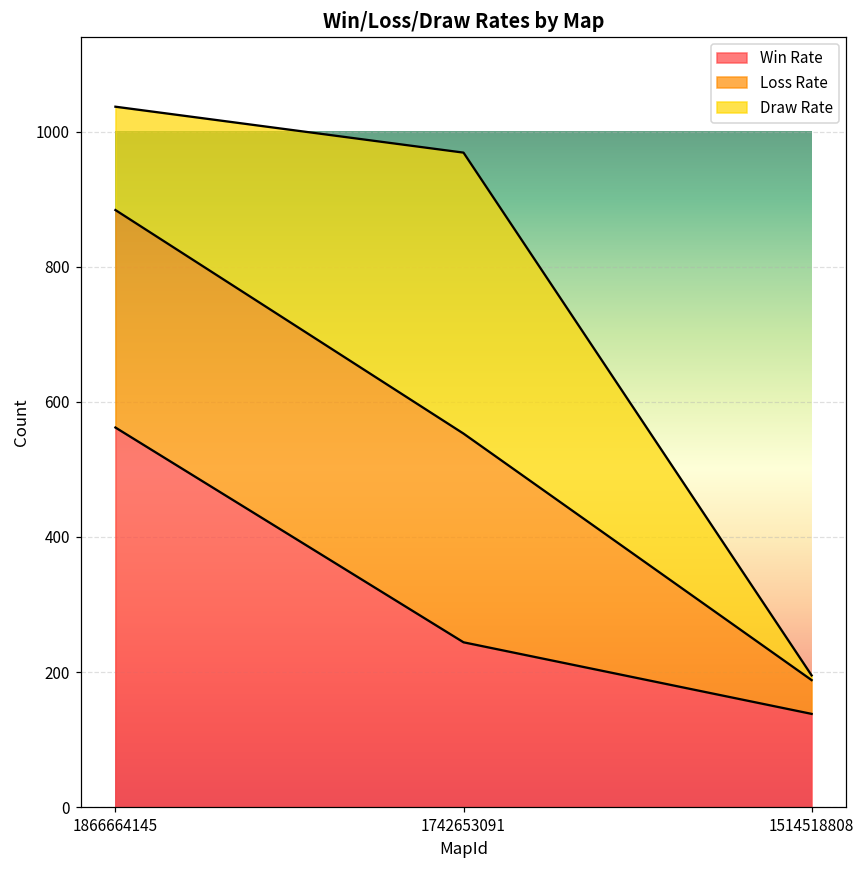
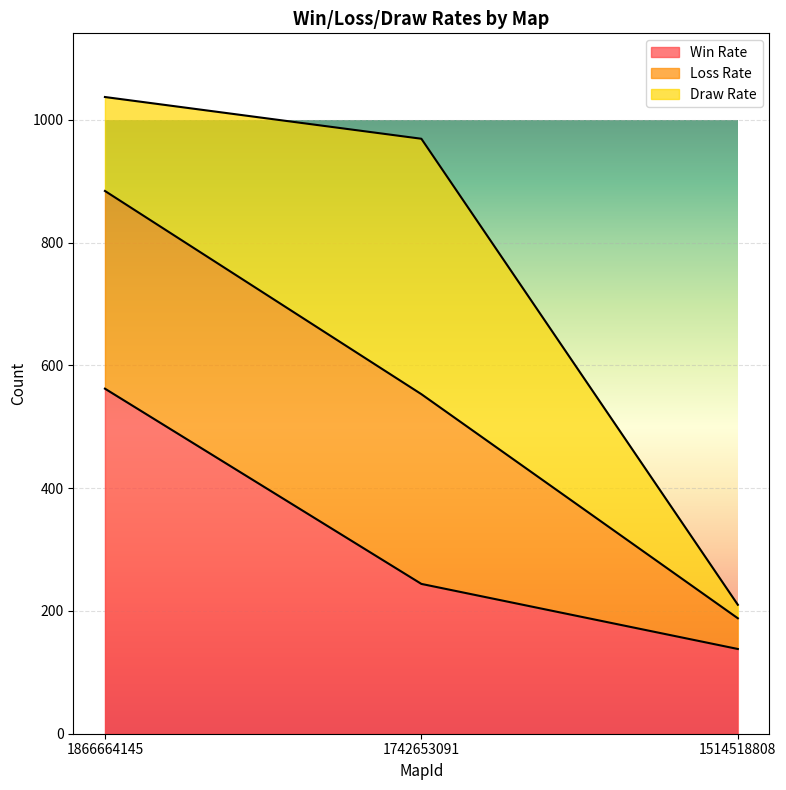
Draw Rate, 1514518808: 10 -> 20
